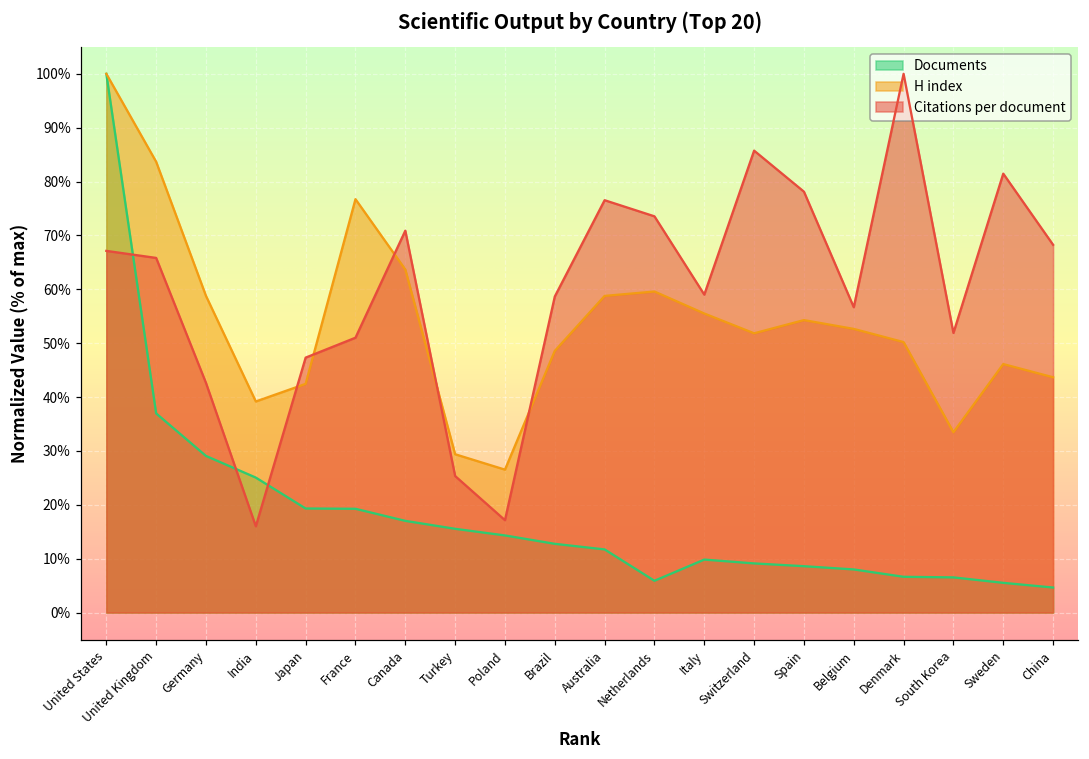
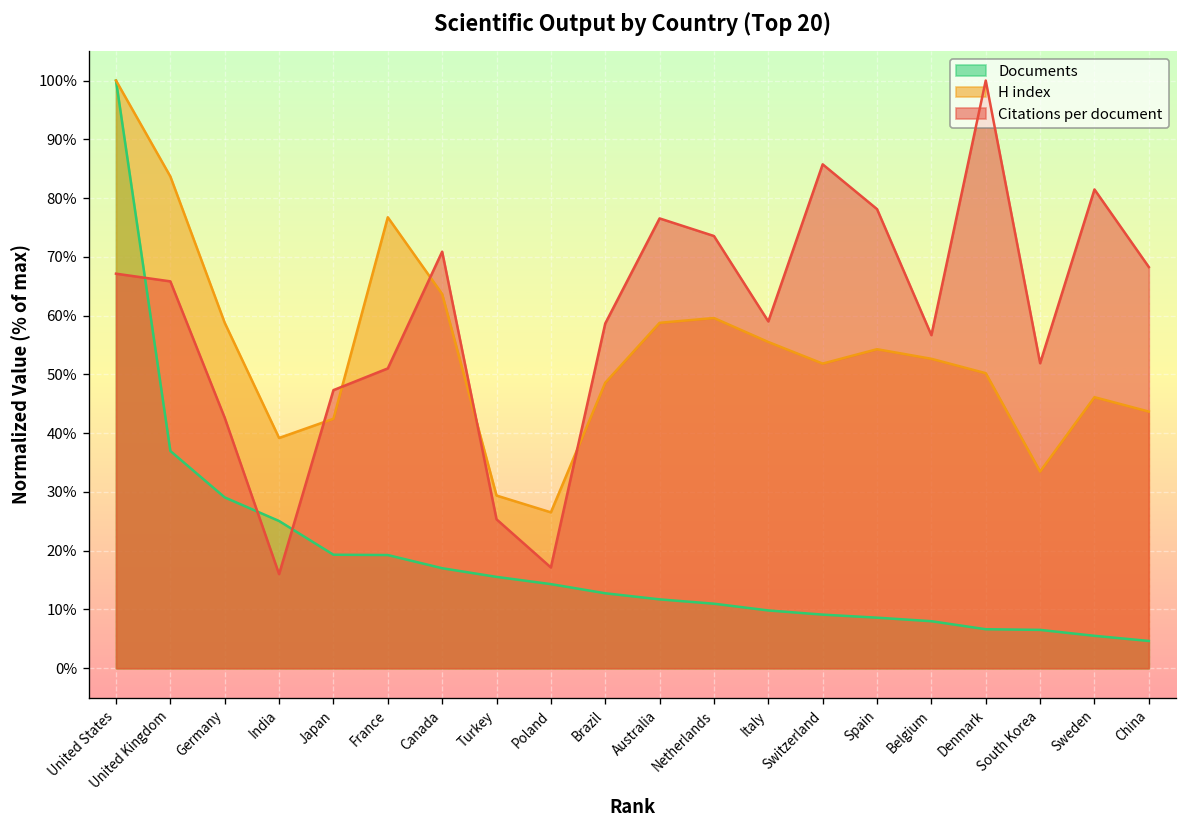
Documents, Netherlands: 6% -> 11%
